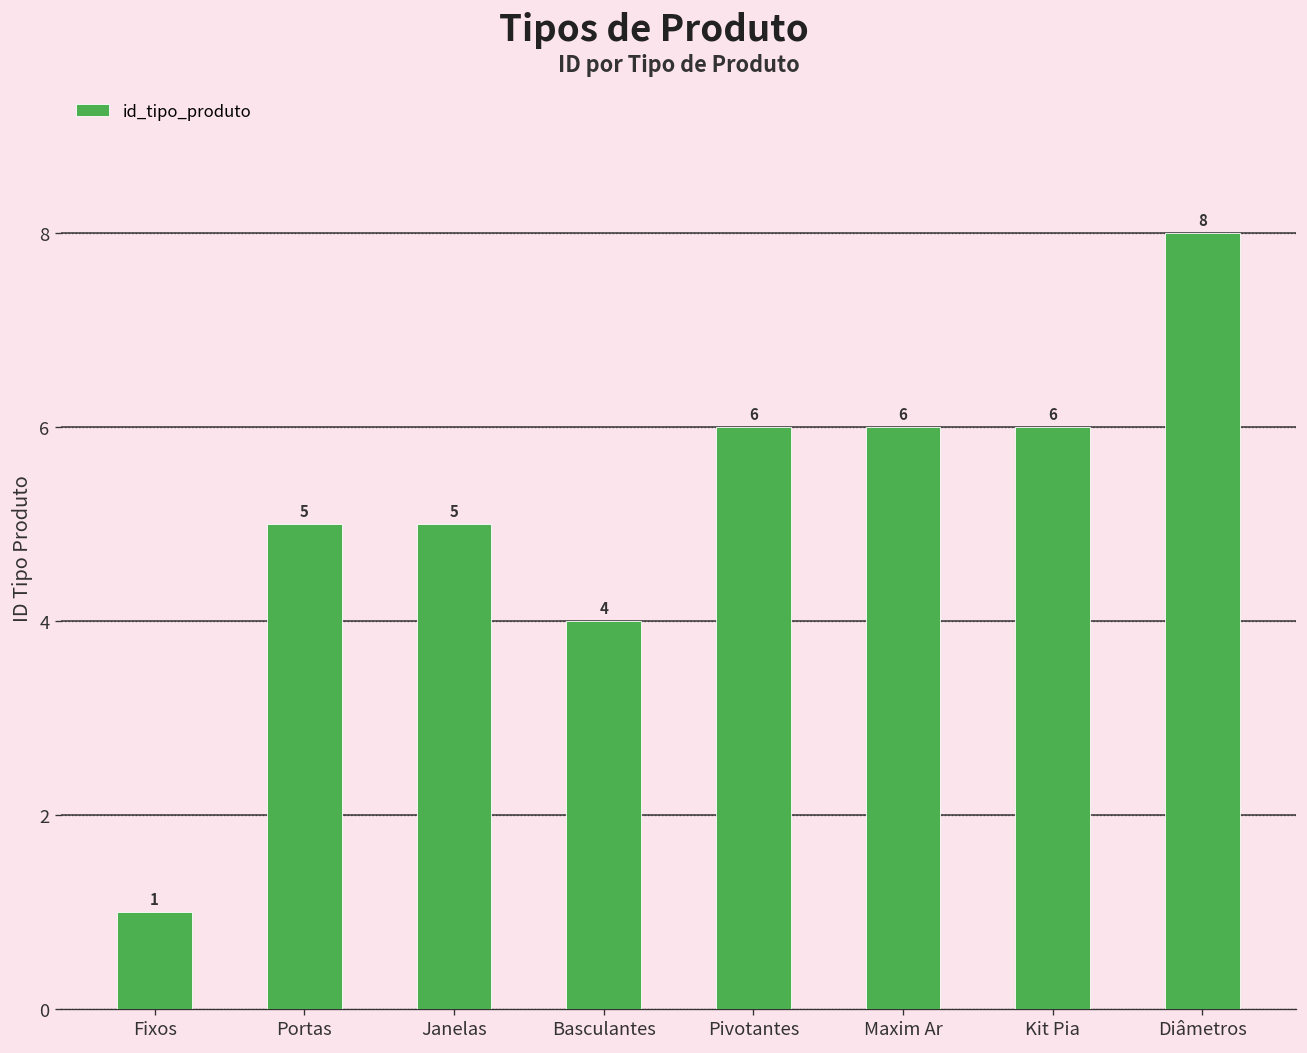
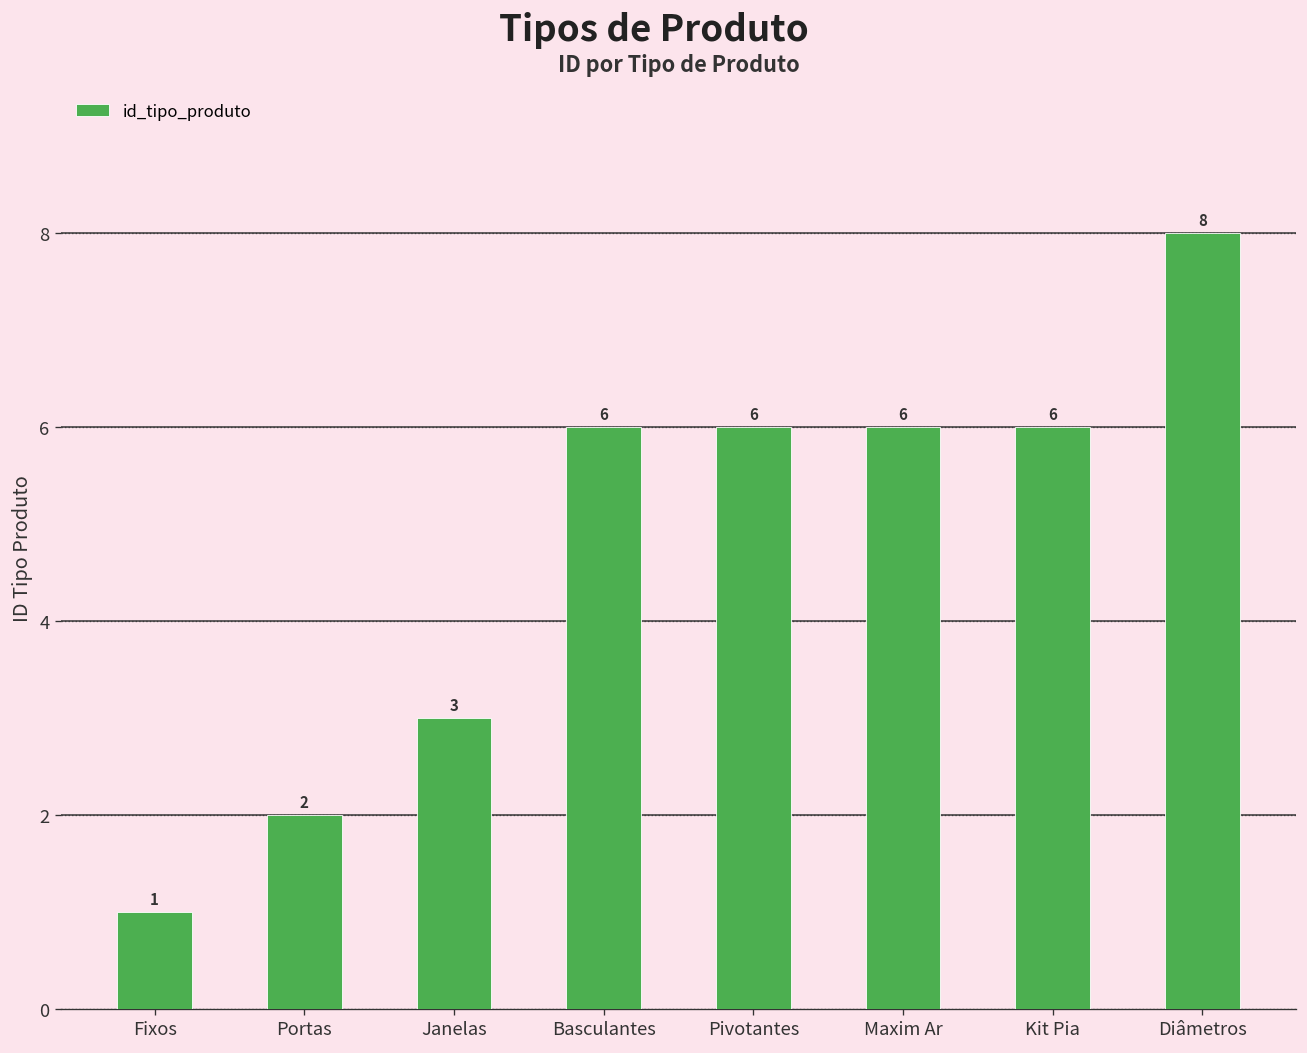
Portas: 5 -> 2
Janelas: 5 -> 3
Basculantes: 4 -> 6
